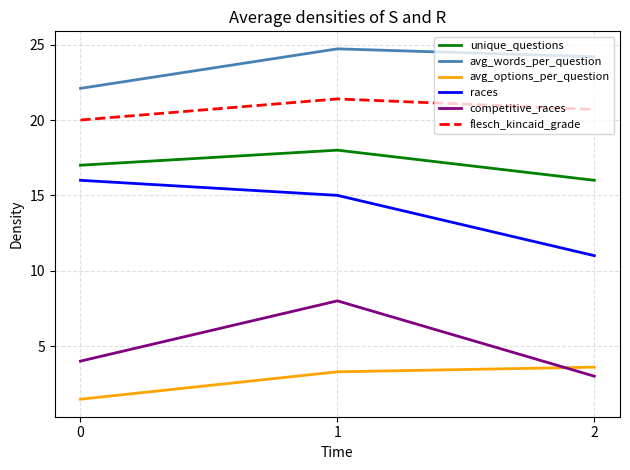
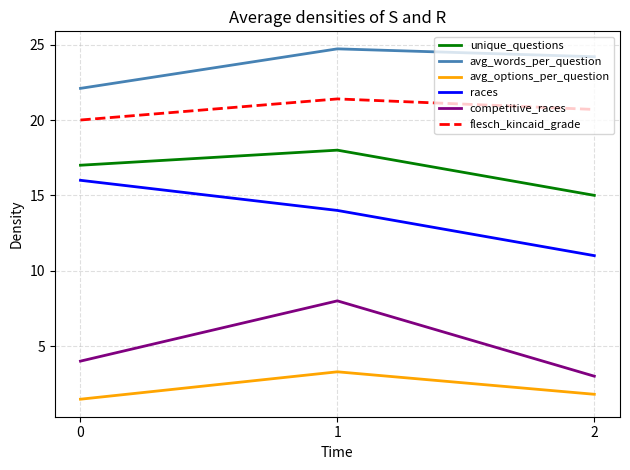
races, 1: 15 -> 14
unique_questions, 2: 16 -> 15
avg_options_per_question, 2: 3.6 -> 1.8
